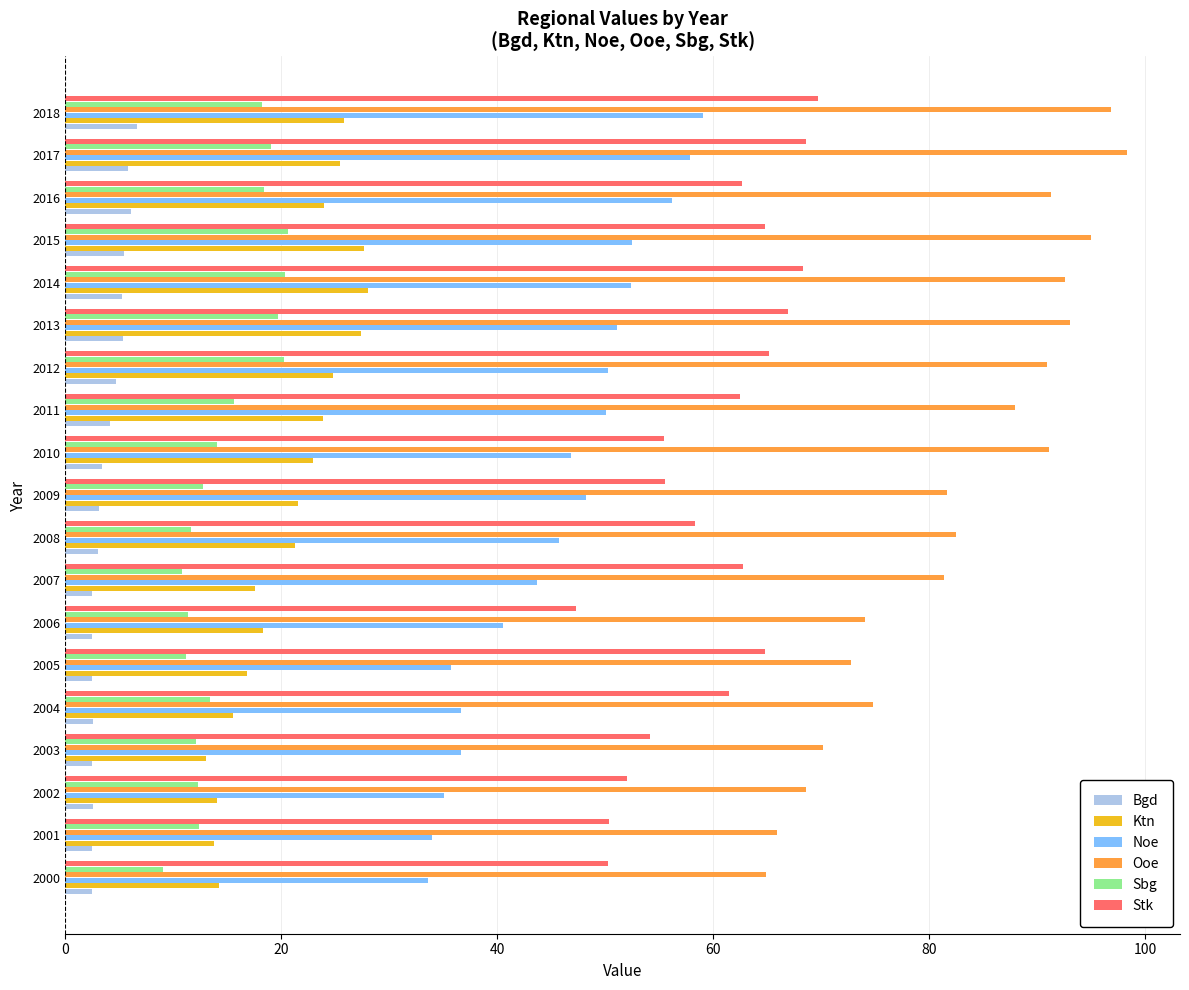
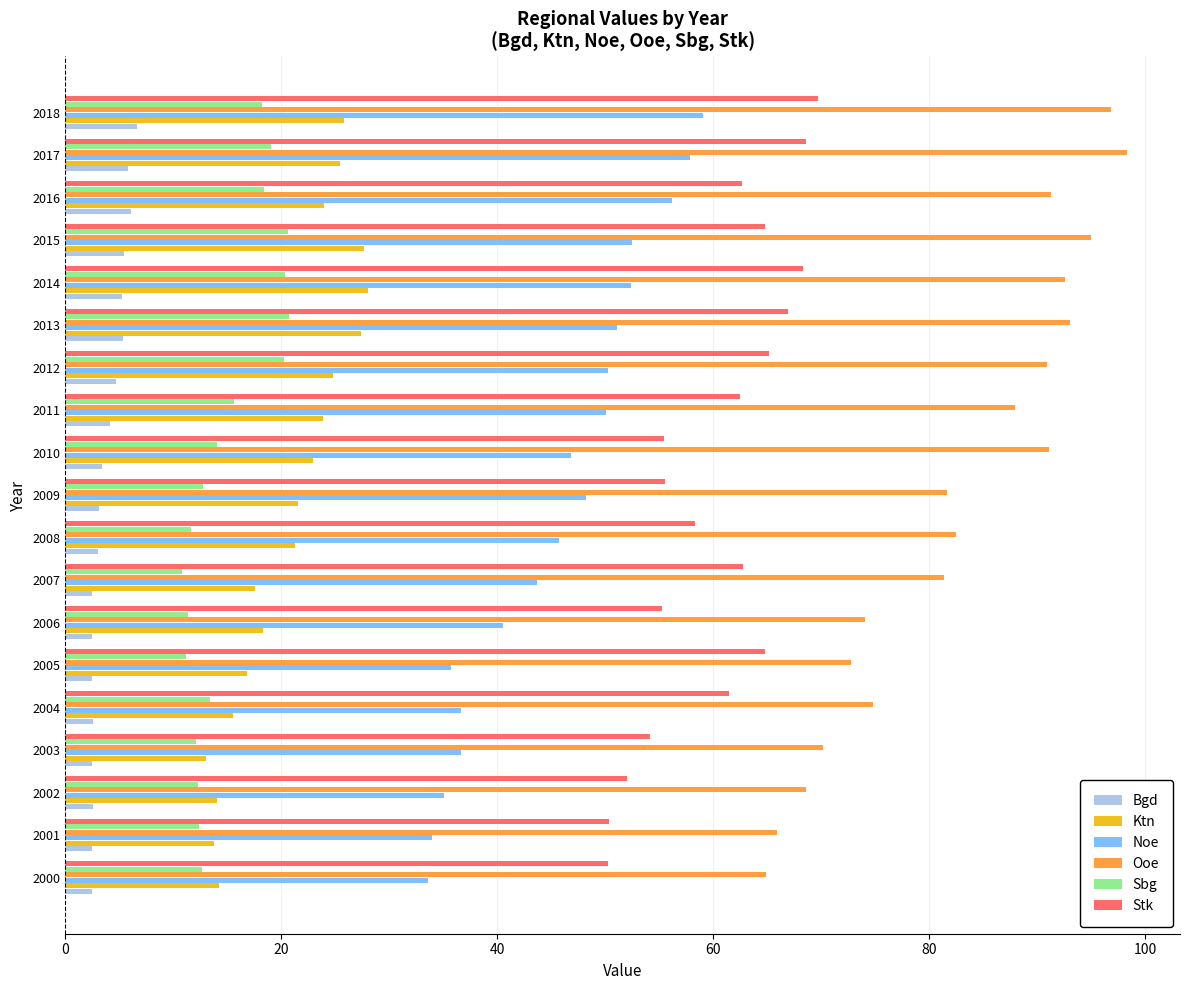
Sbg, 2013: 19.7 -> 20.7
Stk, 2006: 47.3 -> 55.2
Sbg, 2000: 9.0 -> 12.7
